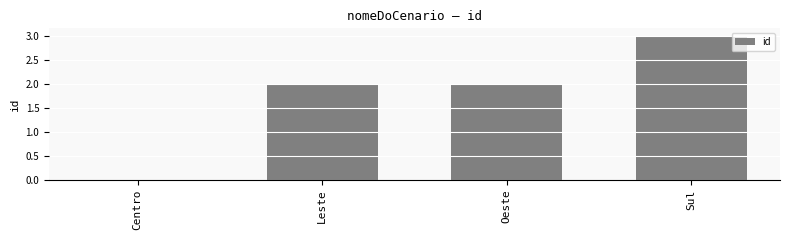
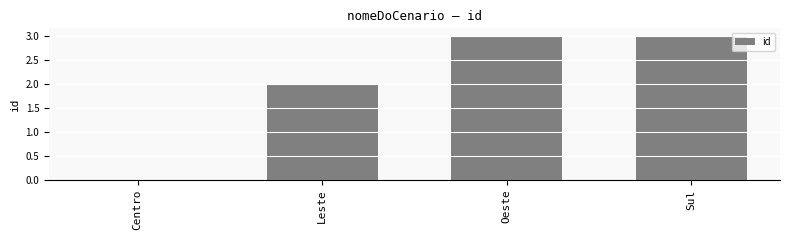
Oeste: 2 -> 3
